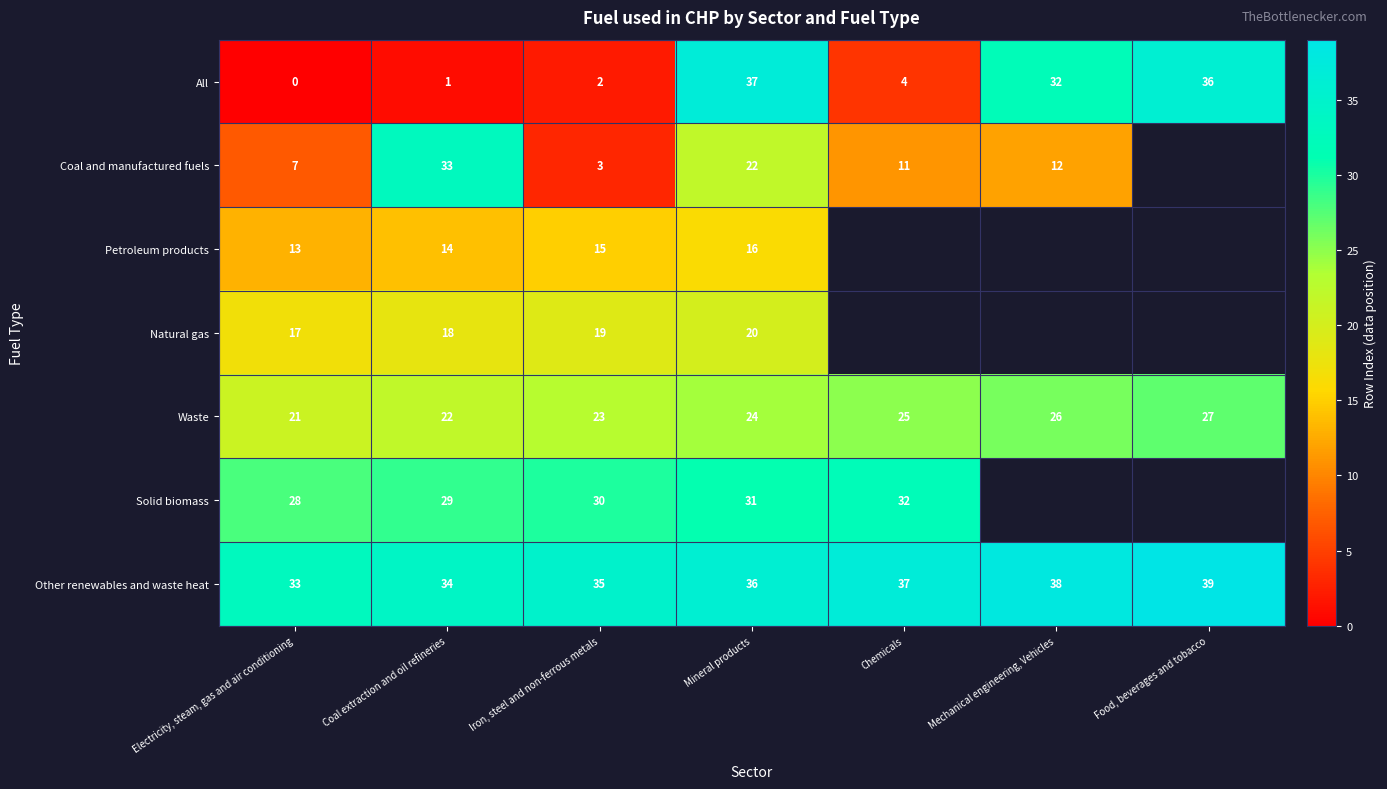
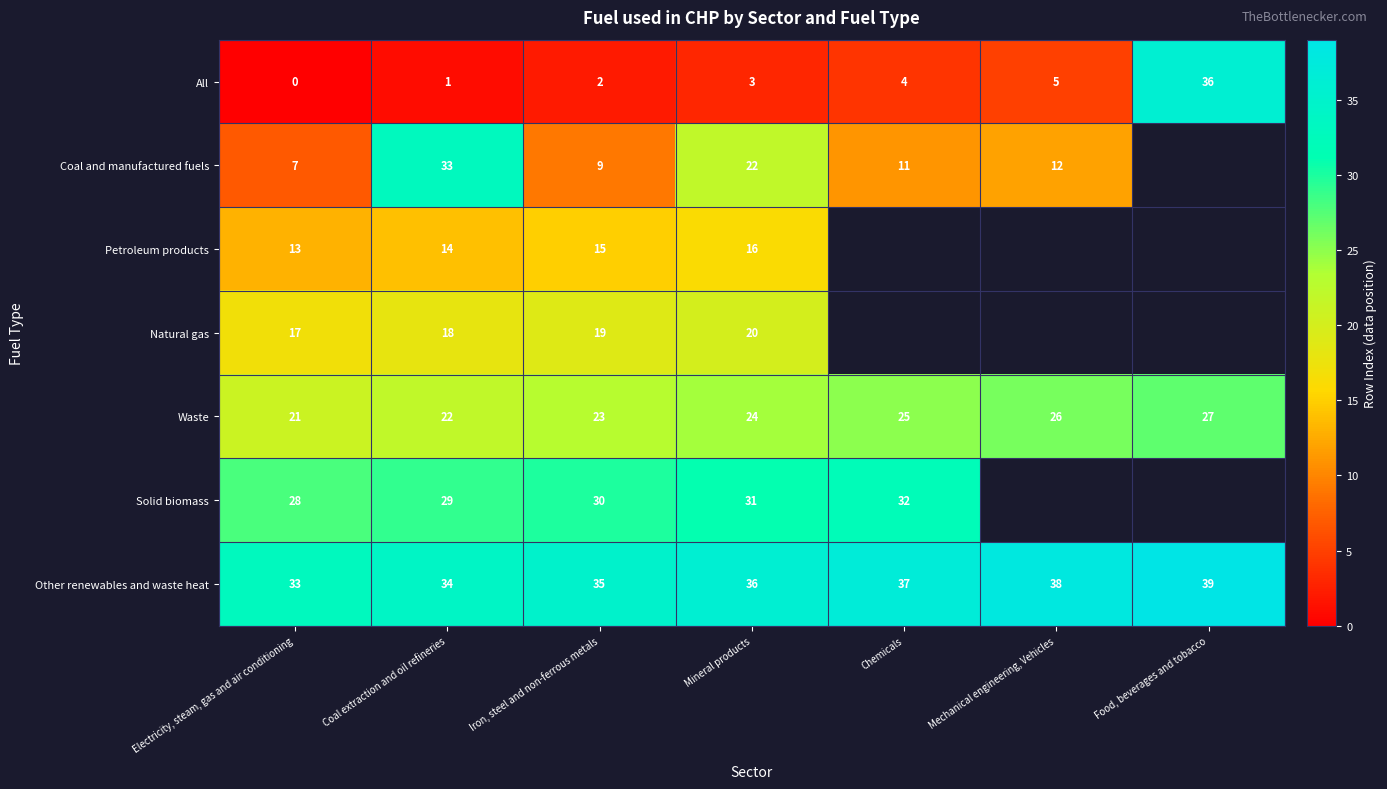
All, Mineral products: 37 -> 3
All, Mechanical engineering, Vehicles: 32 -> 5
Coal and manufactured fuels, Iron, steel and non-ferrous metals: 3 -> 9
